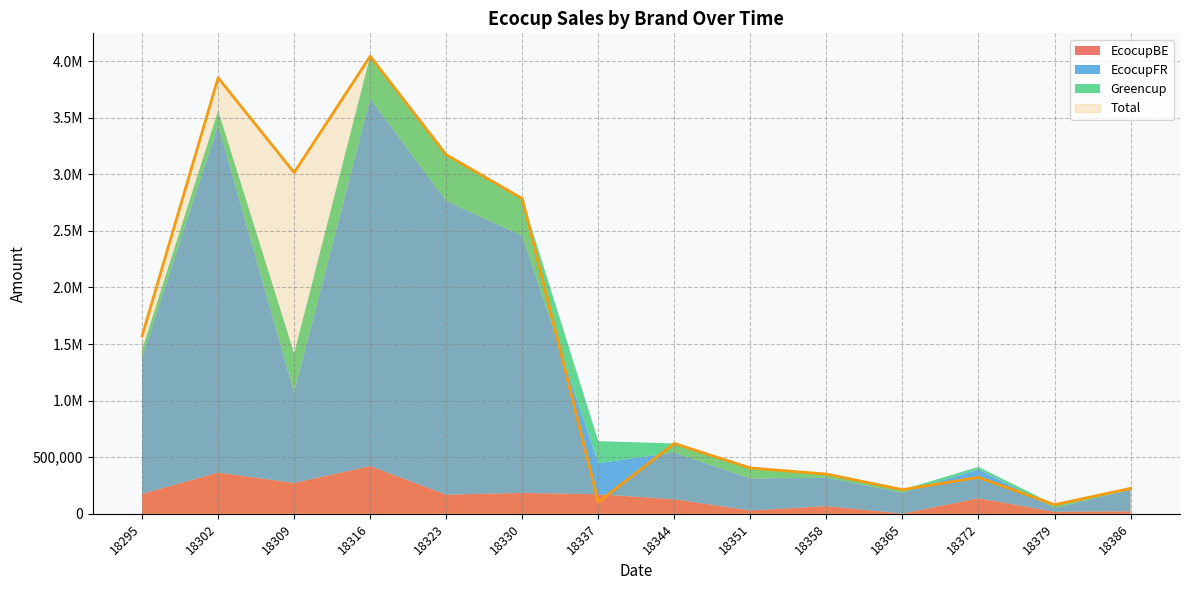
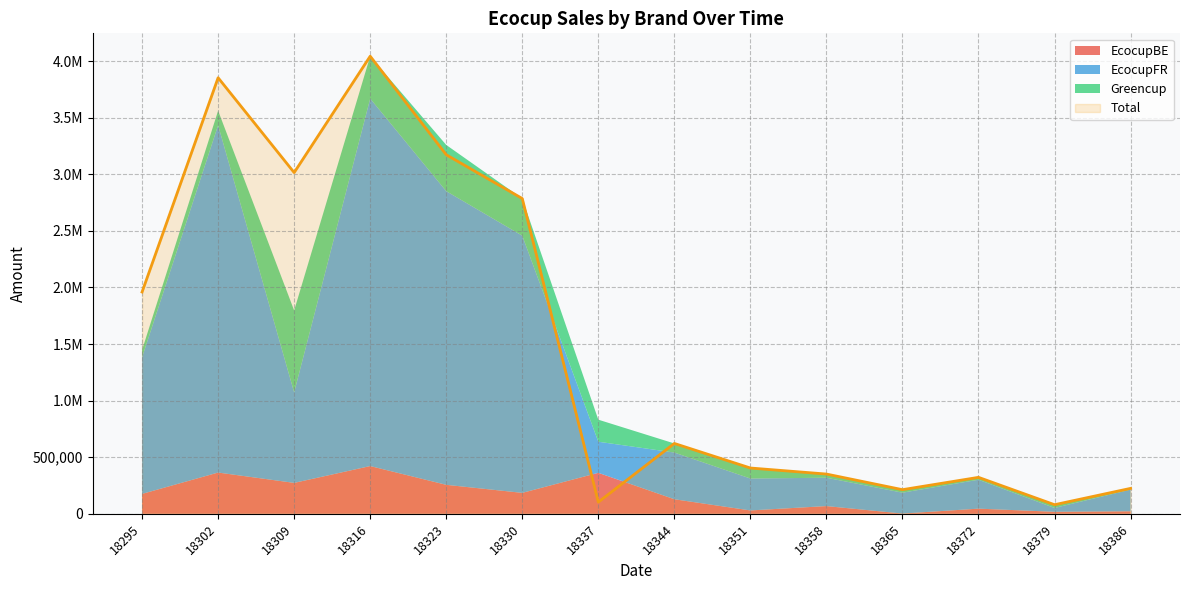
Total, 18295: 1,570,000 -> 1,960,000
Greencup, 18309: 340,000 -> 720,000
EcocupBE, 18323: 170,000 -> 260,000
EcocupBE, 18337: 170,000 -> 360,000
EcocupBE, 18372: 140,000 -> 50,000
